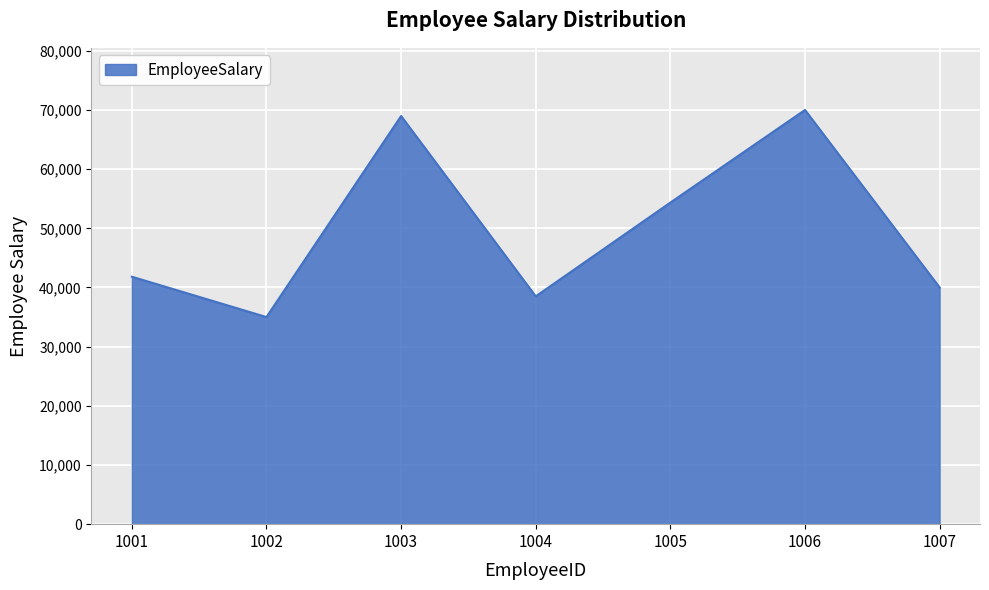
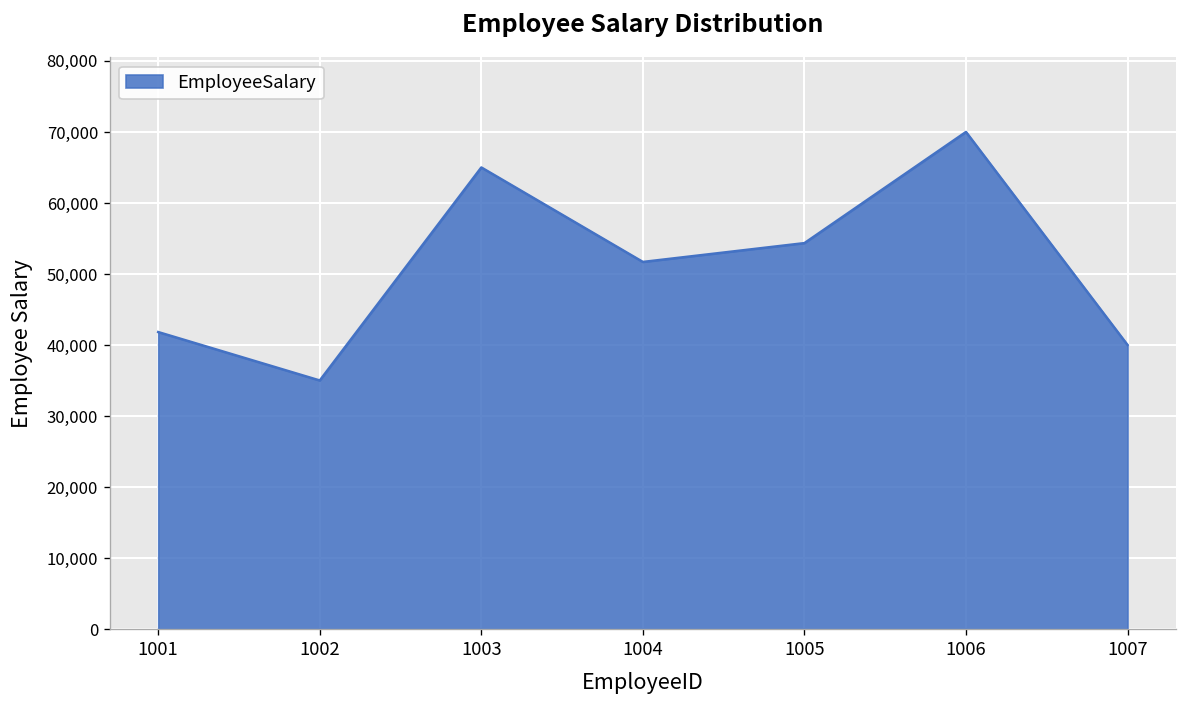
1003: 69,000 -> 65,000
1004: 39,000 -> 52,000
